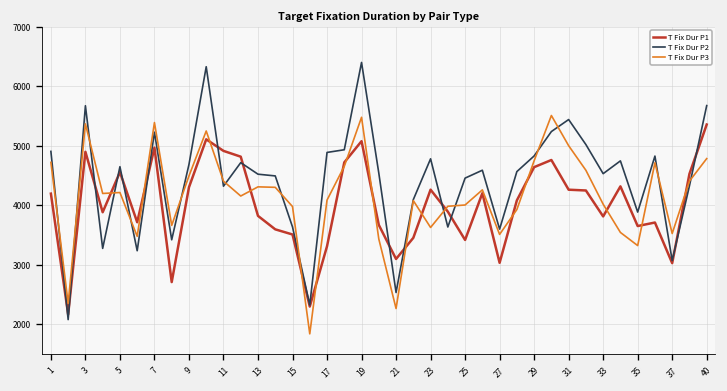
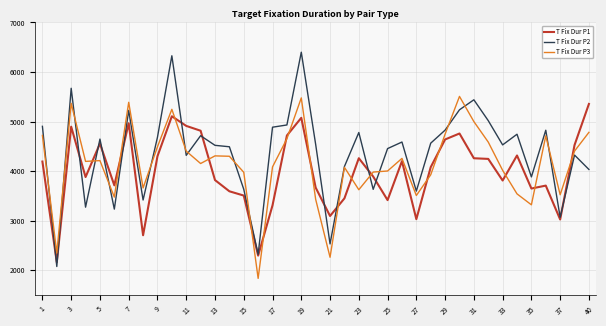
T Fix Dur P2, 40: 5700 -> 4000
